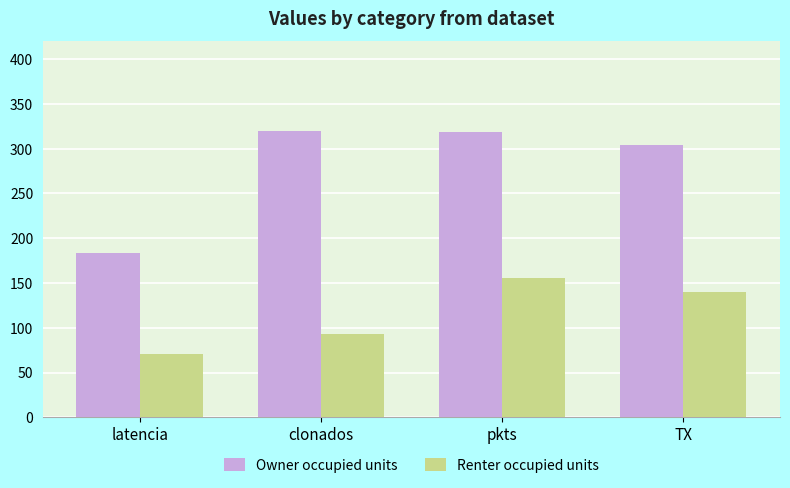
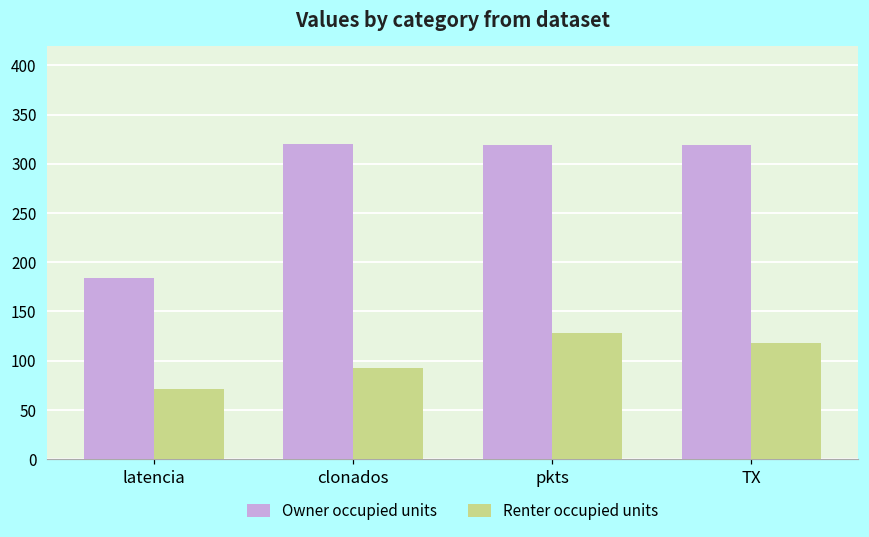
Renter occupied units, pkts: 160 -> 130
Owner occupied units, TX: 300 -> 320
Renter occupied units, TX: 140 -> 120
